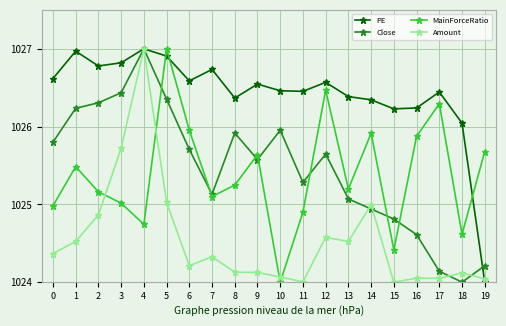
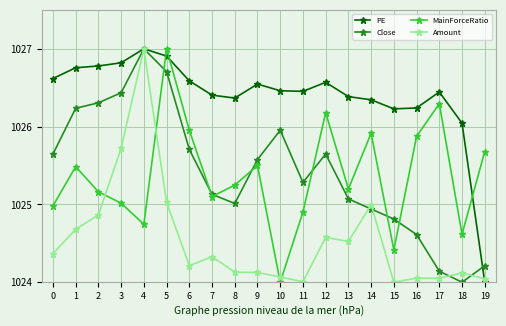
Close, 0: 1025.8 -> 1025.6
PE, 1: 1027.0 -> 1026.8
Amount, 1: 1024.5 -> 1024.7
Close, 5: 1026.4 -> 1026.7
PE, 7: 1026.7 -> 1026.4
Close, 8: 1025.9 -> 1025.0
MainForceRatio, 9: 1025.6 -> 1025.5
MainForceRatio, 12: 1026.5 -> 1026.2
